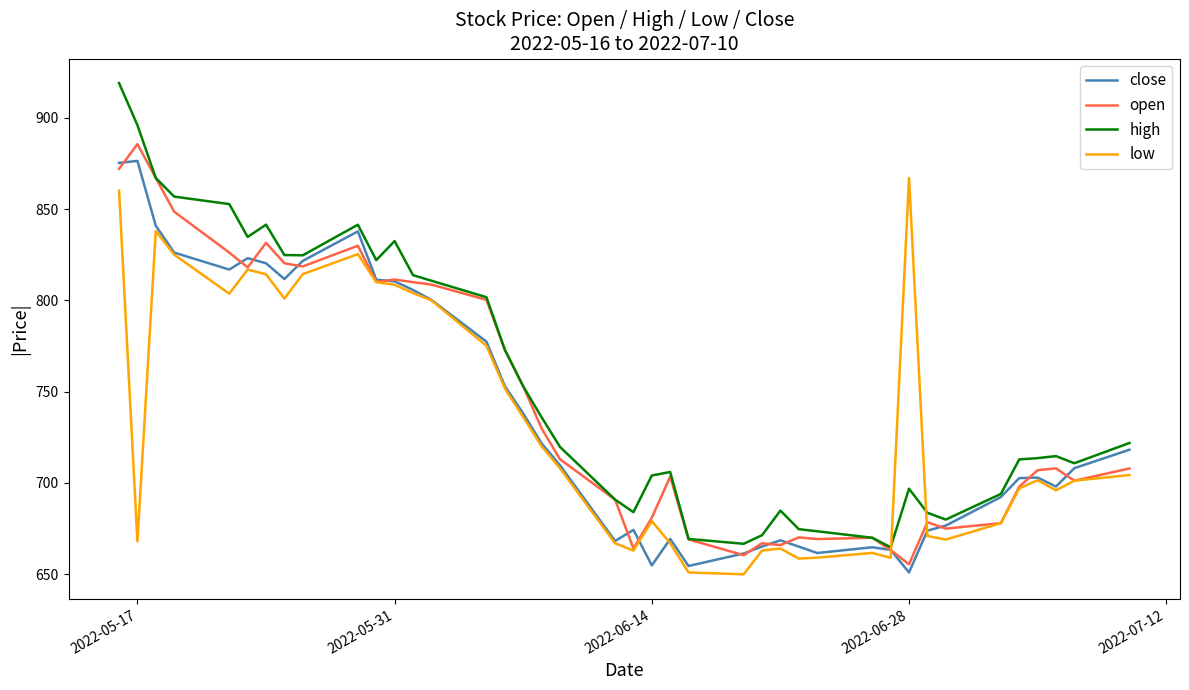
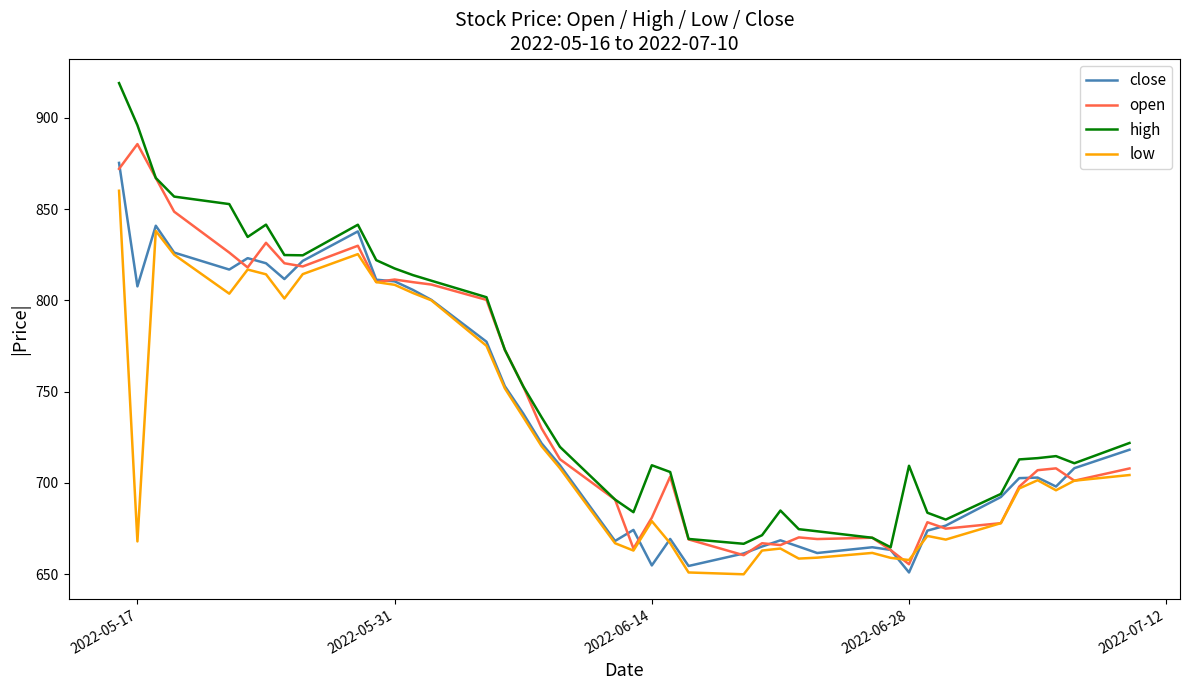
close, 2022-05-17: 876 -> 808
high, 2022-05-31: 832 -> 817
high, 2022-06-14: 704 -> 710
high, 2022-06-28: 697 -> 709
low, 2022-06-28: 867 -> 658
